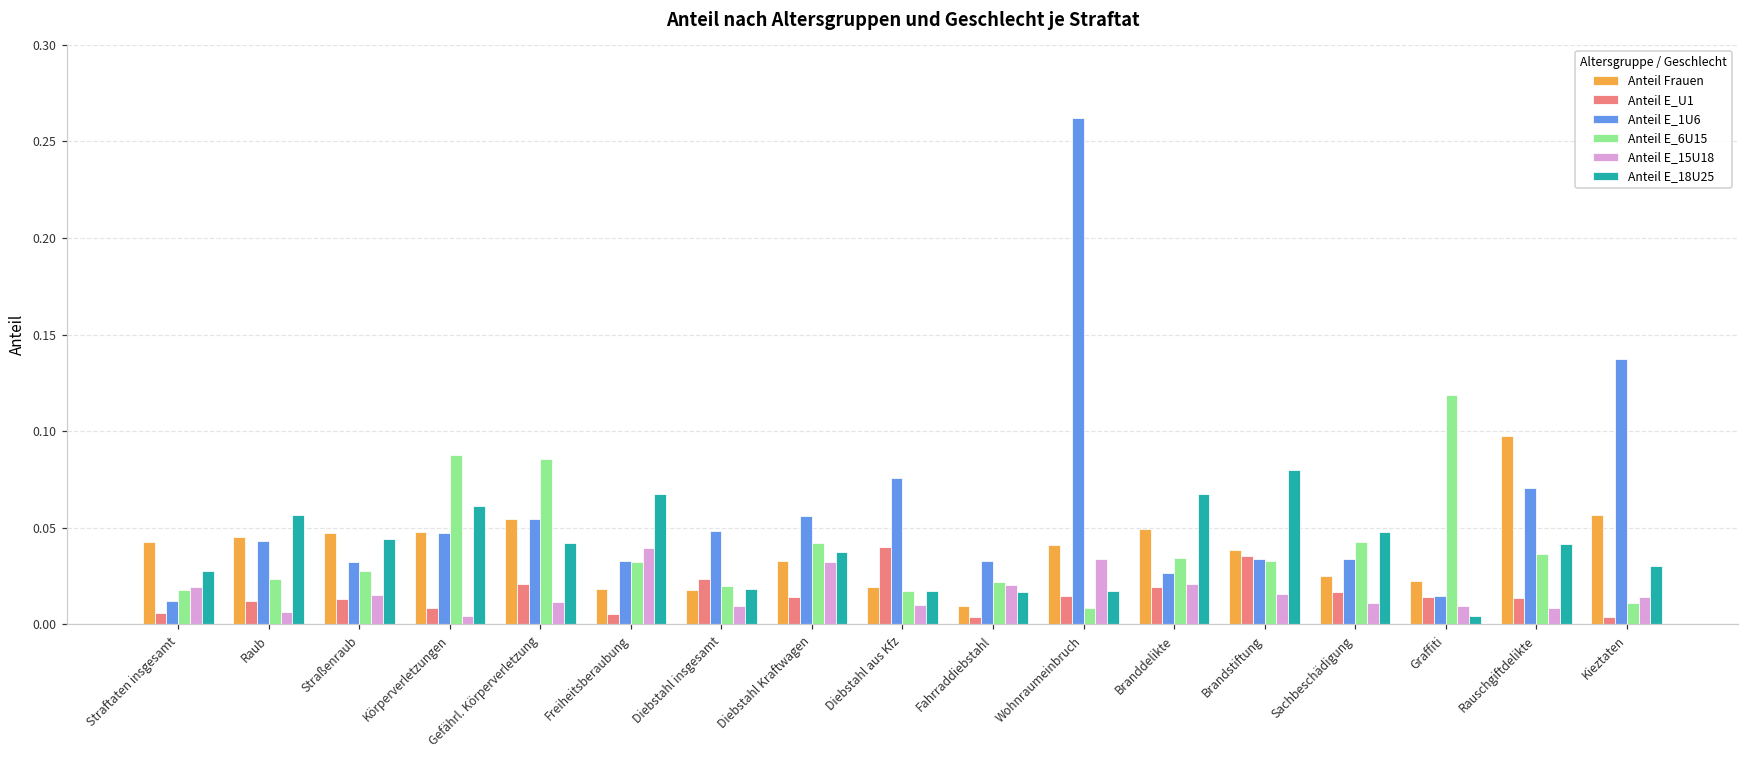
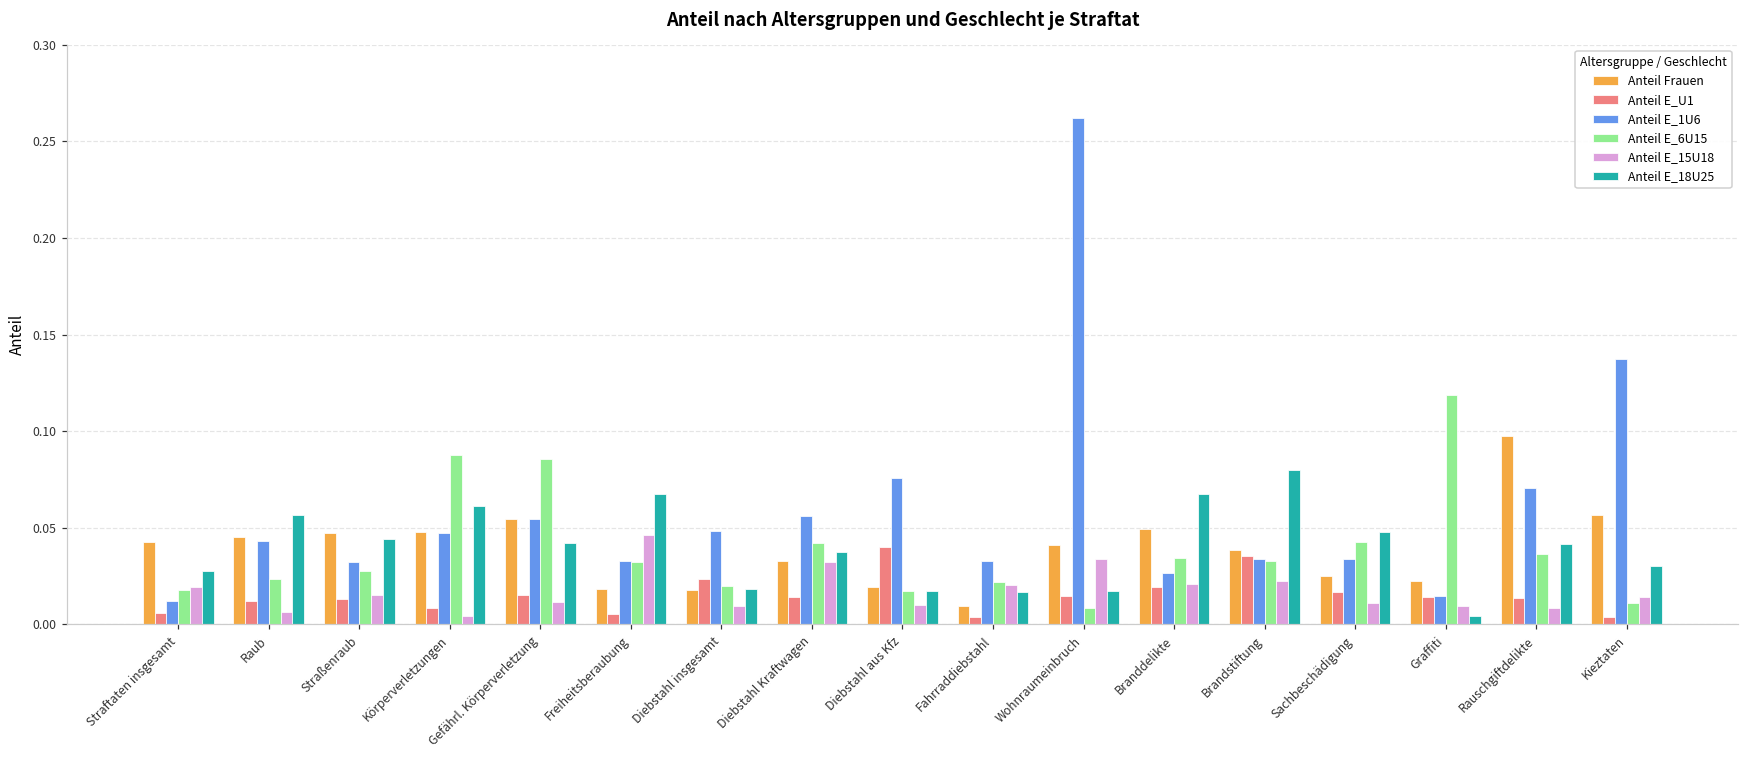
Anteil E_U1, Gefährl. Körperverletzung: 0.021 -> 0.015
Anteil E_15U18, Freiheitsberaubung: 0.040 -> 0.046
Anteil E_15U18, Brandstiftung: 0.016 -> 0.023
